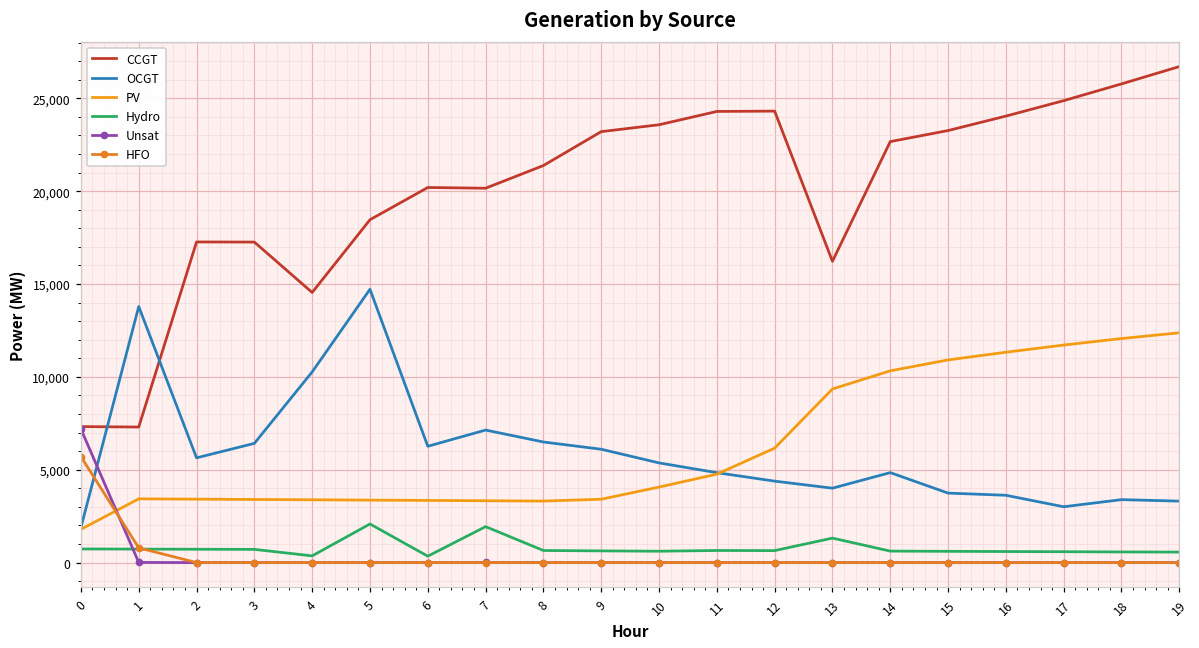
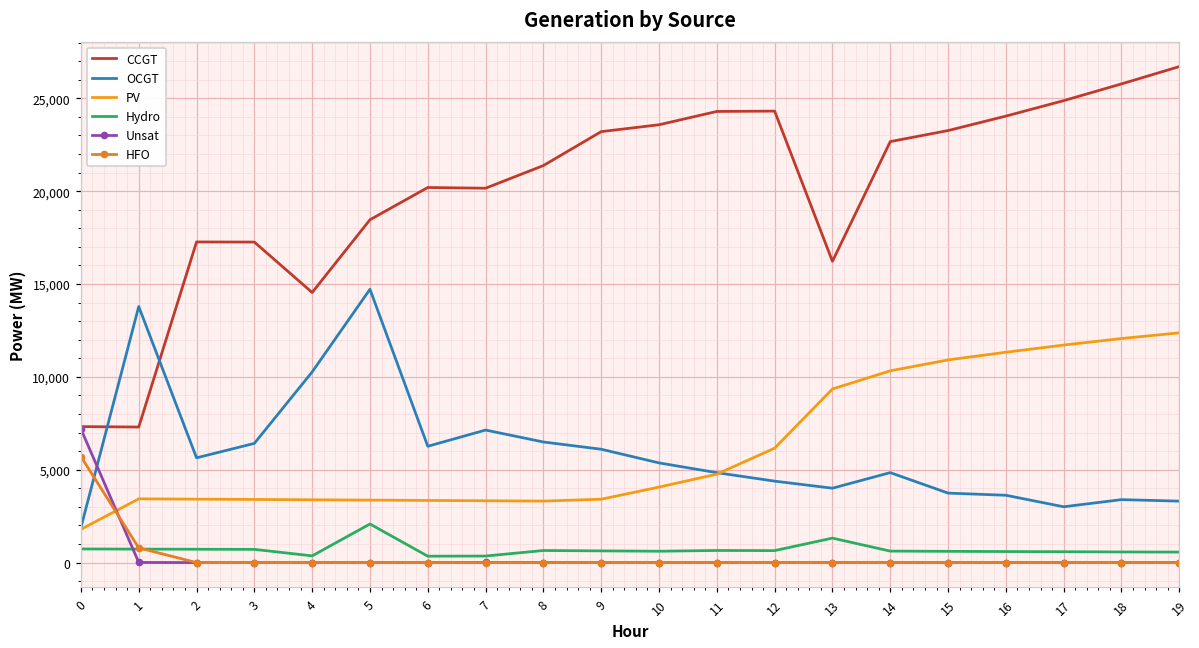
Hydro, 7: 1,900 -> 400
